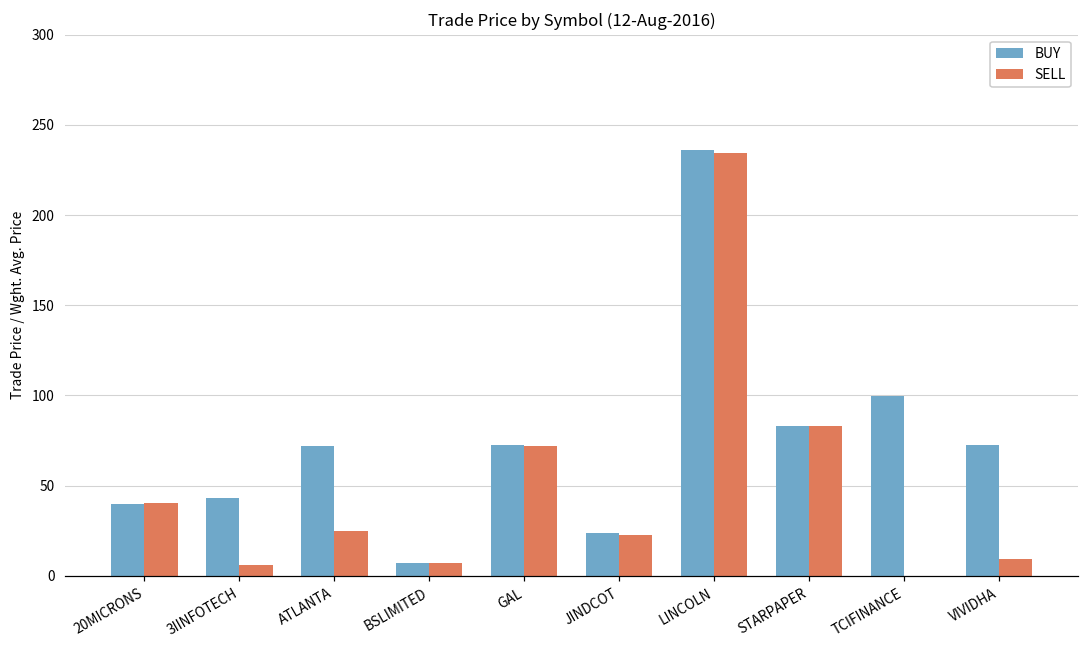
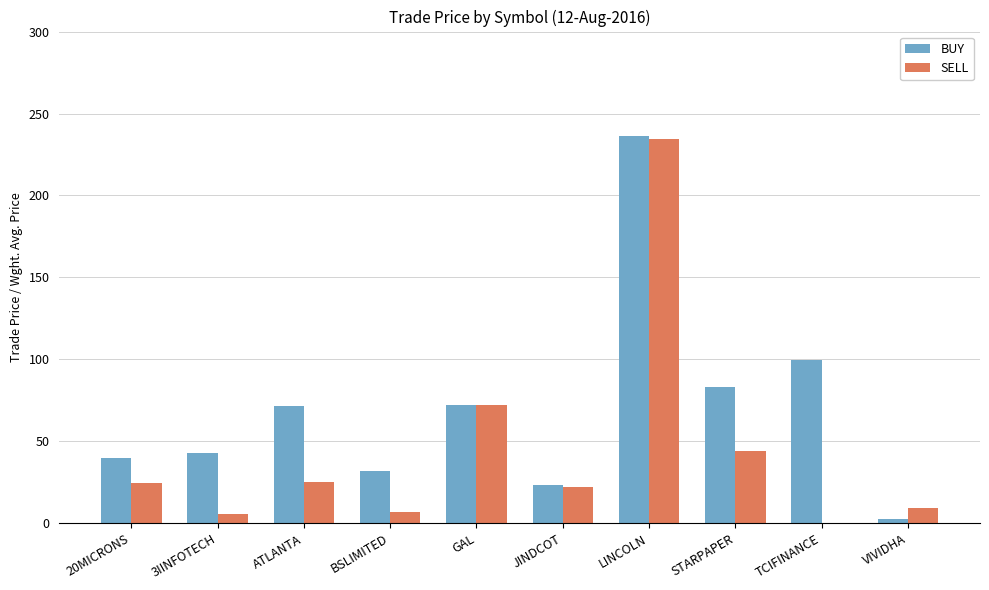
SELL, 20MICRONS: 40 -> 24
BUY, BSLIMITED: 7 -> 32
SELL, STARPAPER: 83 -> 44
BUY, VIVIDHA: 72 -> 3
